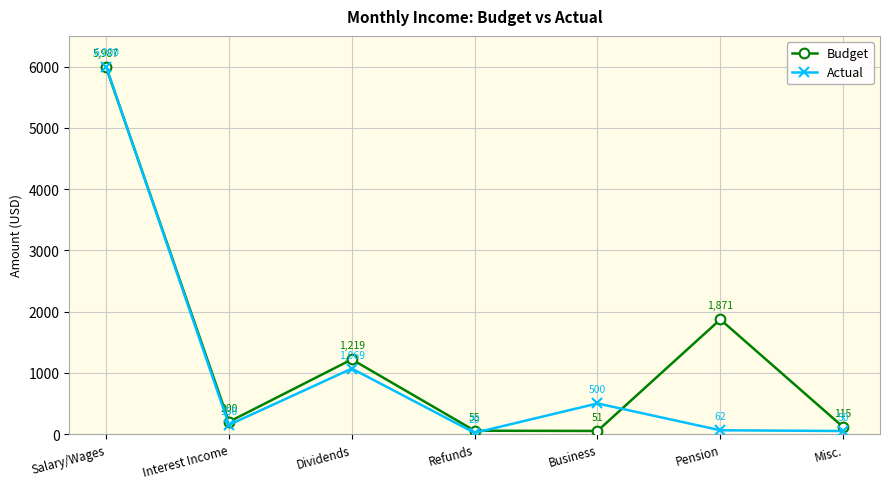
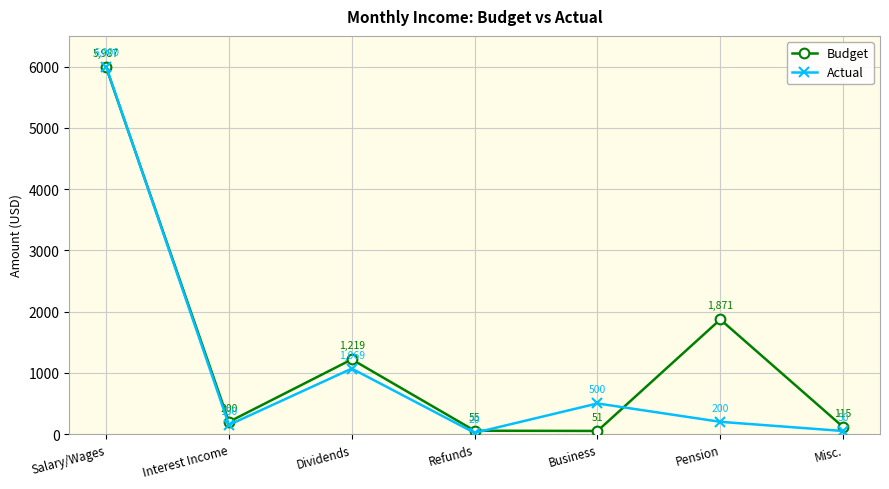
Actual, Pension: 62 -> 200
